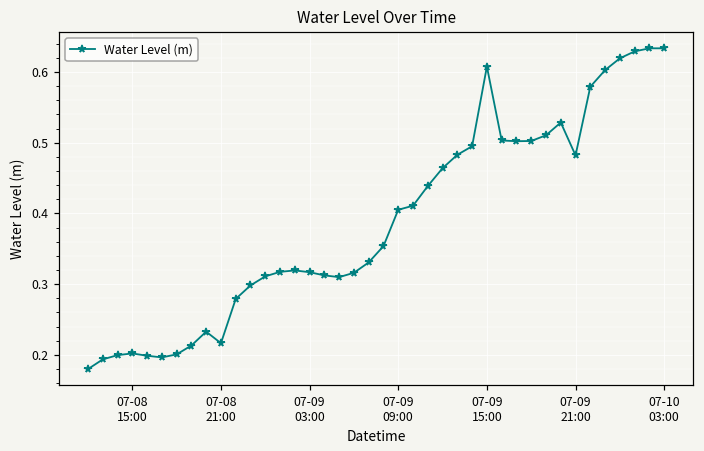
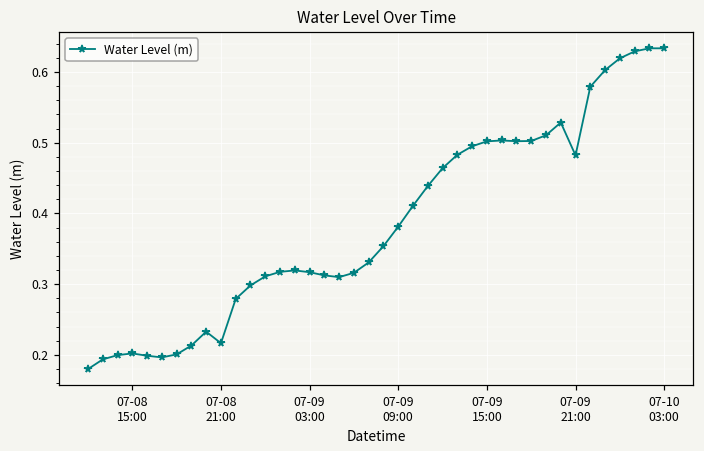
07-09 09:00: 0.41 -> 0.38
07-09 15:00: 0.61 -> 0.50
